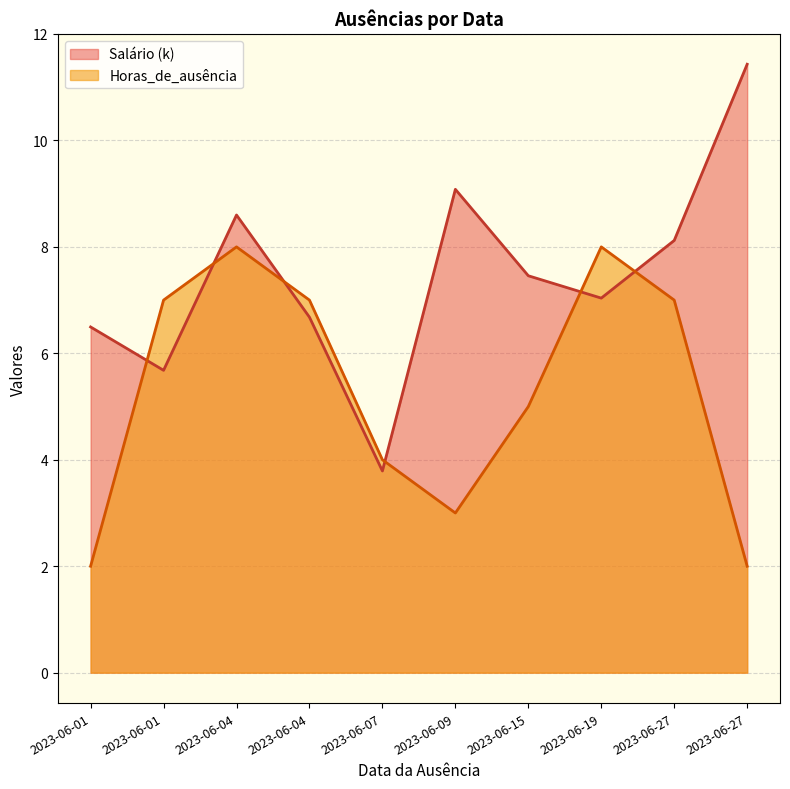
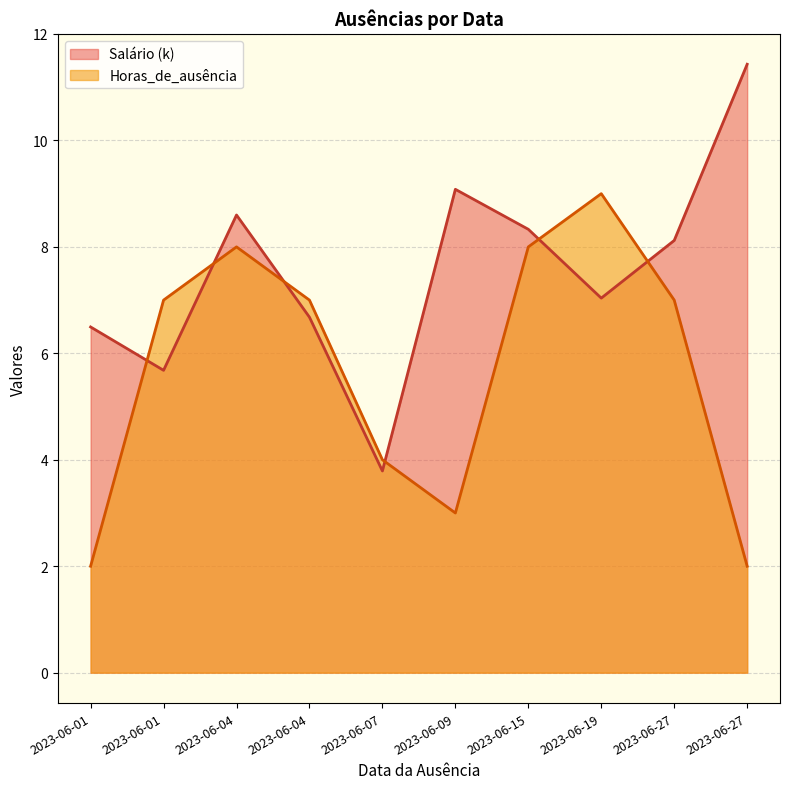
Salário (k), 2023-06-15: 7.5 -> 8.3
Horas_de_ausência, 2023-06-15: 5 -> 8
Horas_de_ausência, 2023-06-19: 8 -> 9
